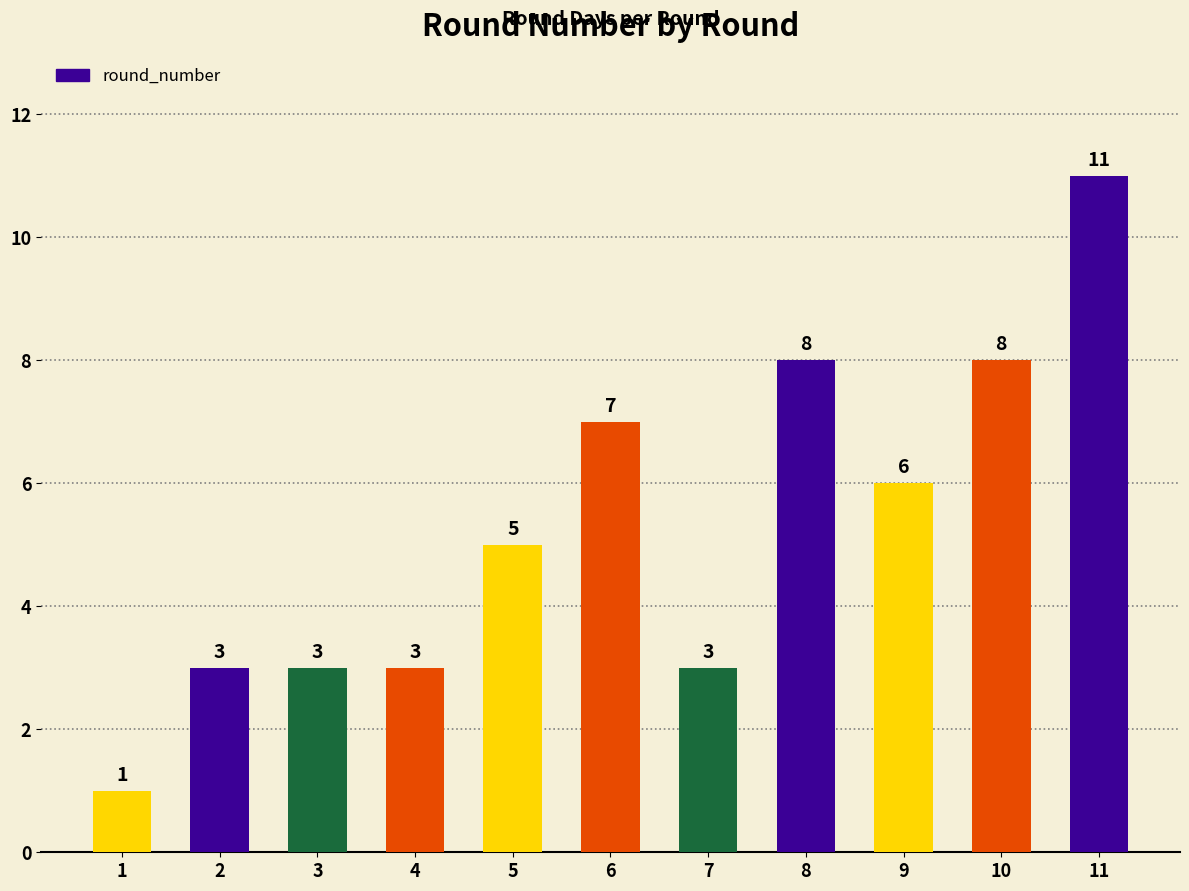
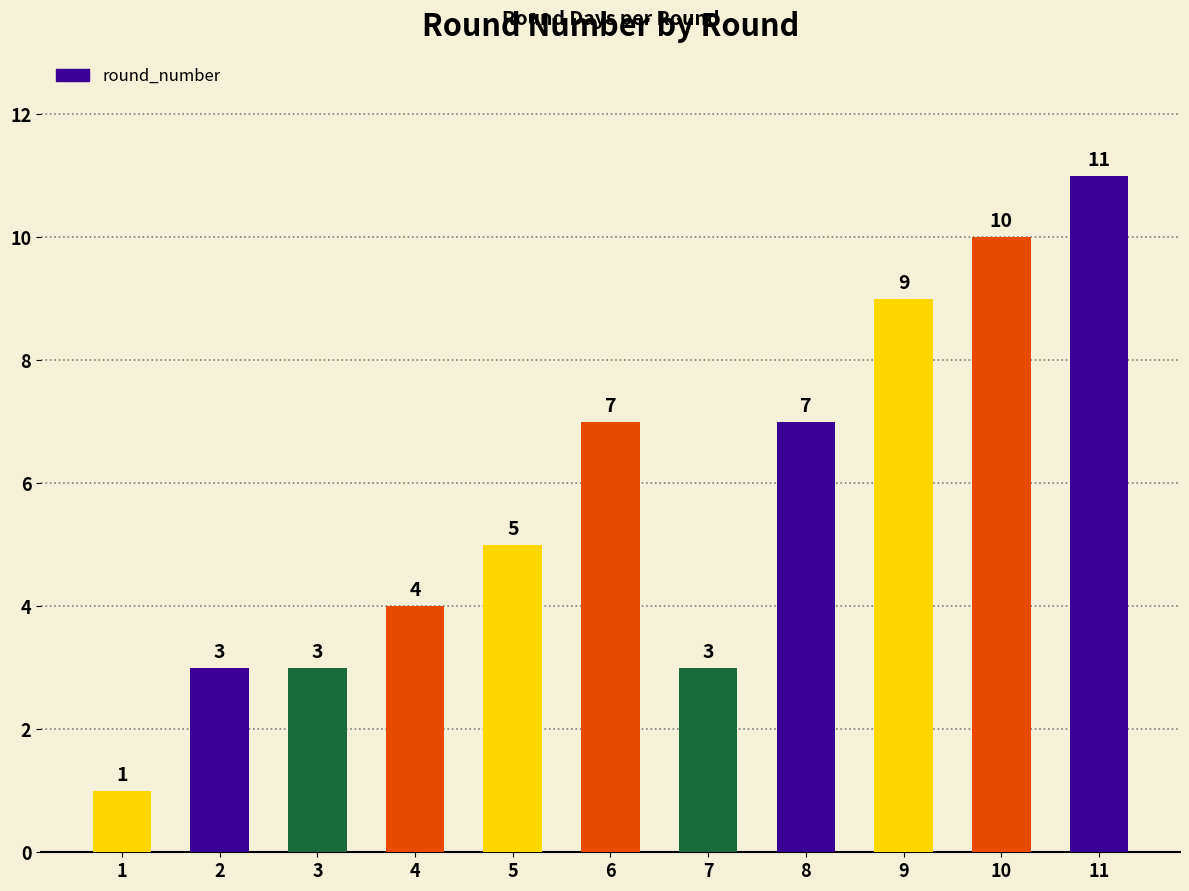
4: 3 -> 4
8: 8 -> 7
9: 6 -> 9
10: 8 -> 10
